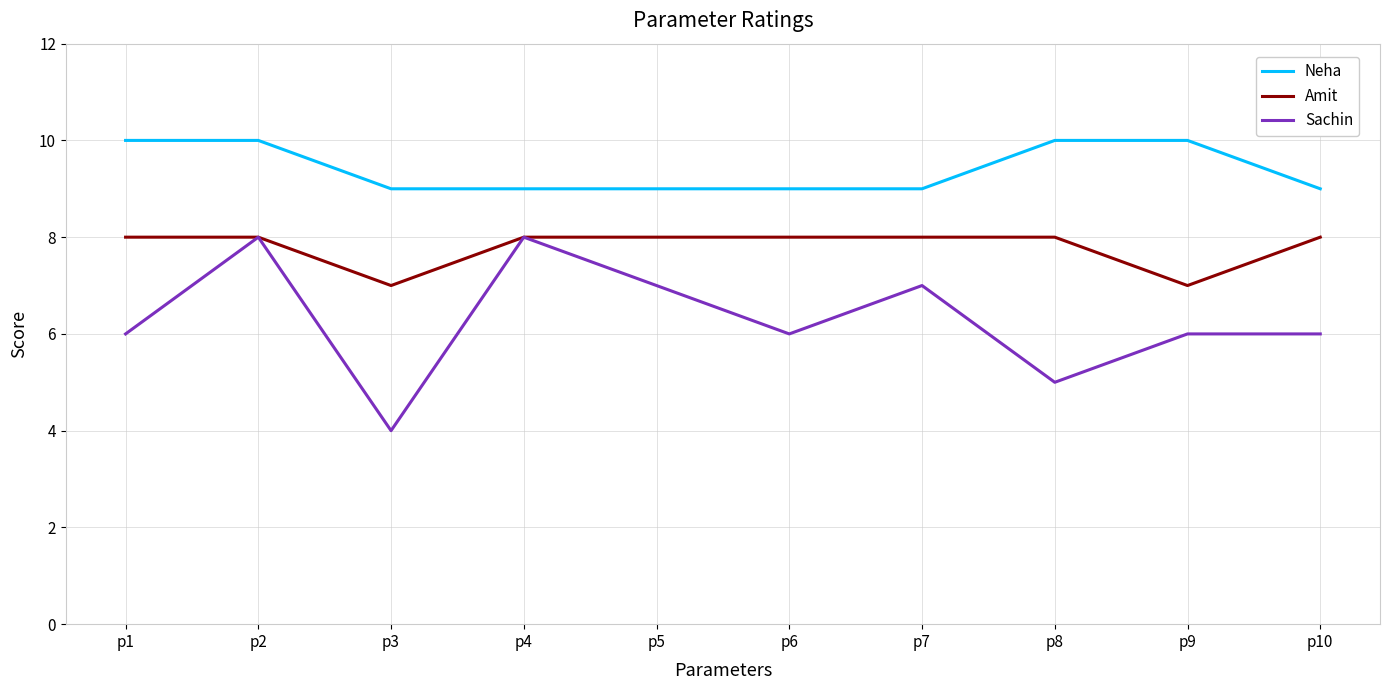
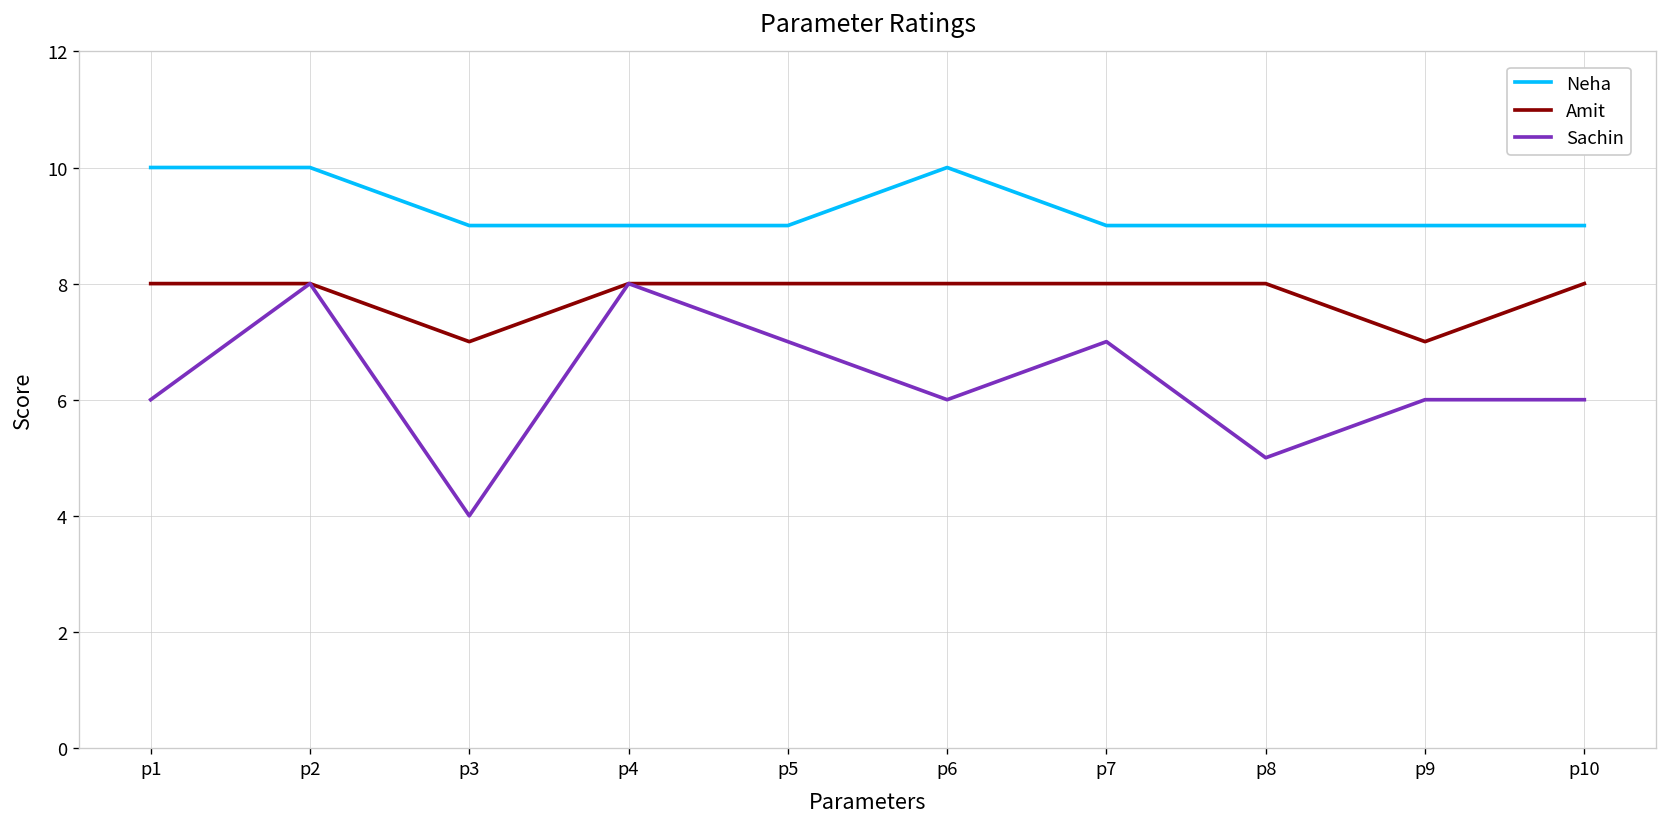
Neha, p6: 9 -> 10
Neha, p8: 10 -> 9
Neha, p9: 10 -> 9
